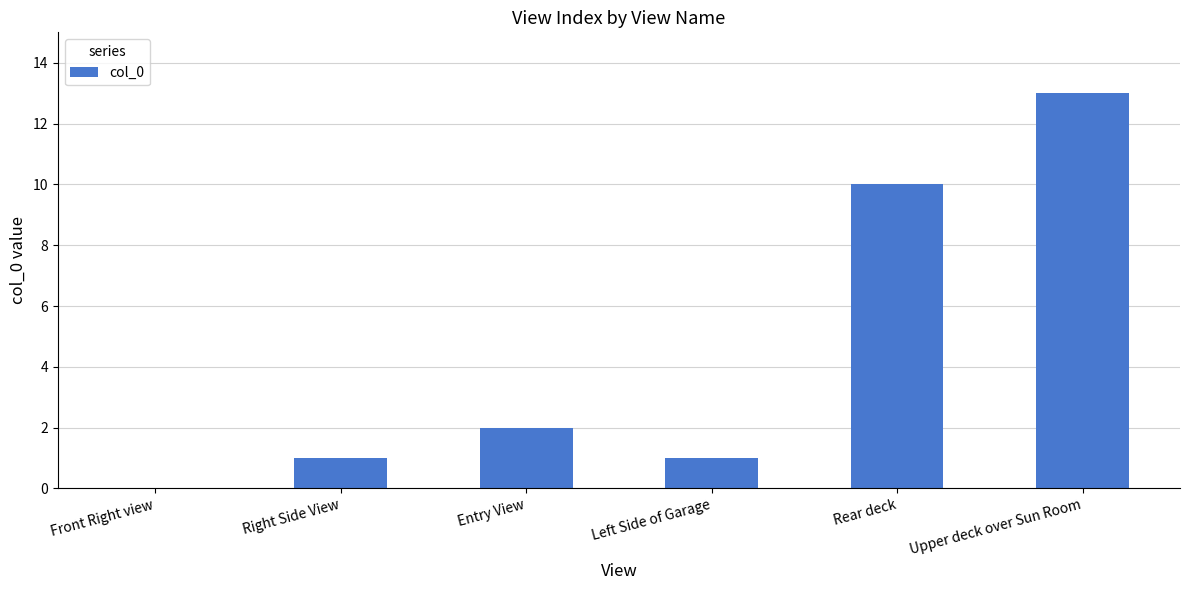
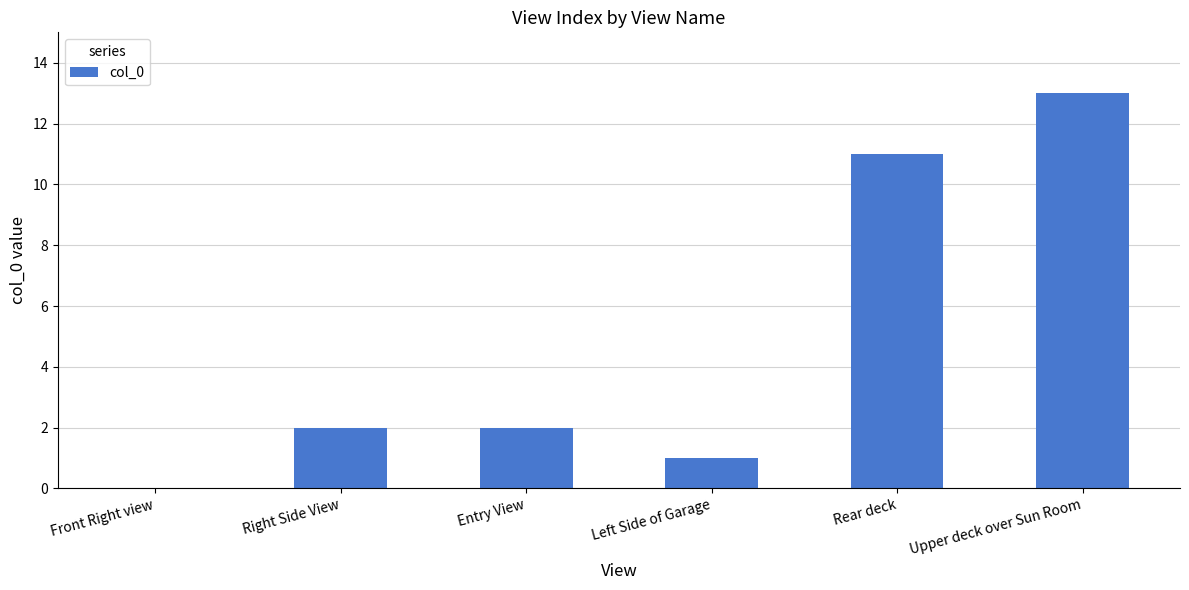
Right Side View: 1 -> 2
Rear deck: 10 -> 11
